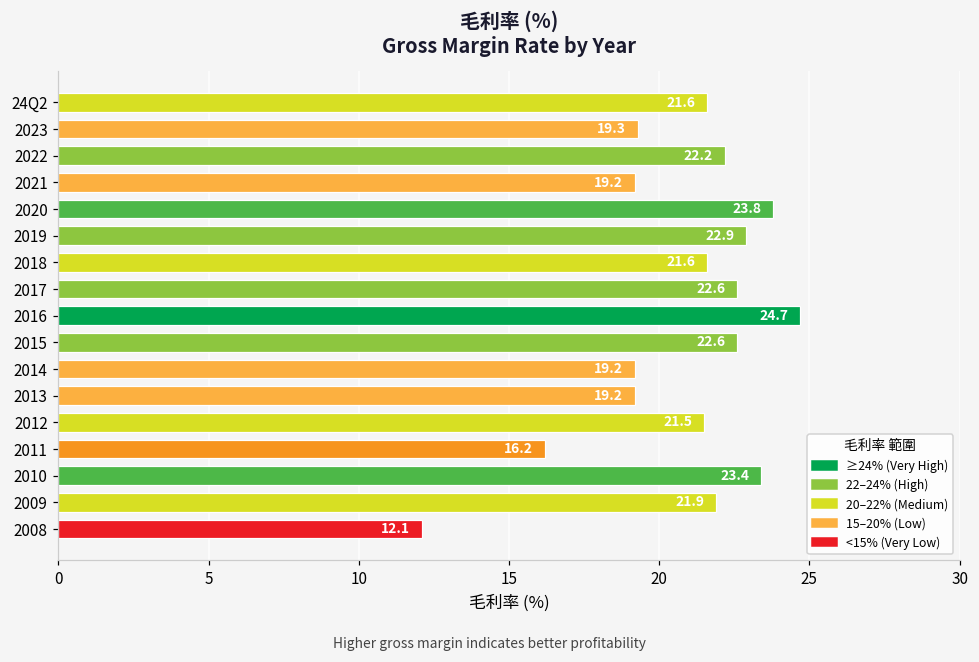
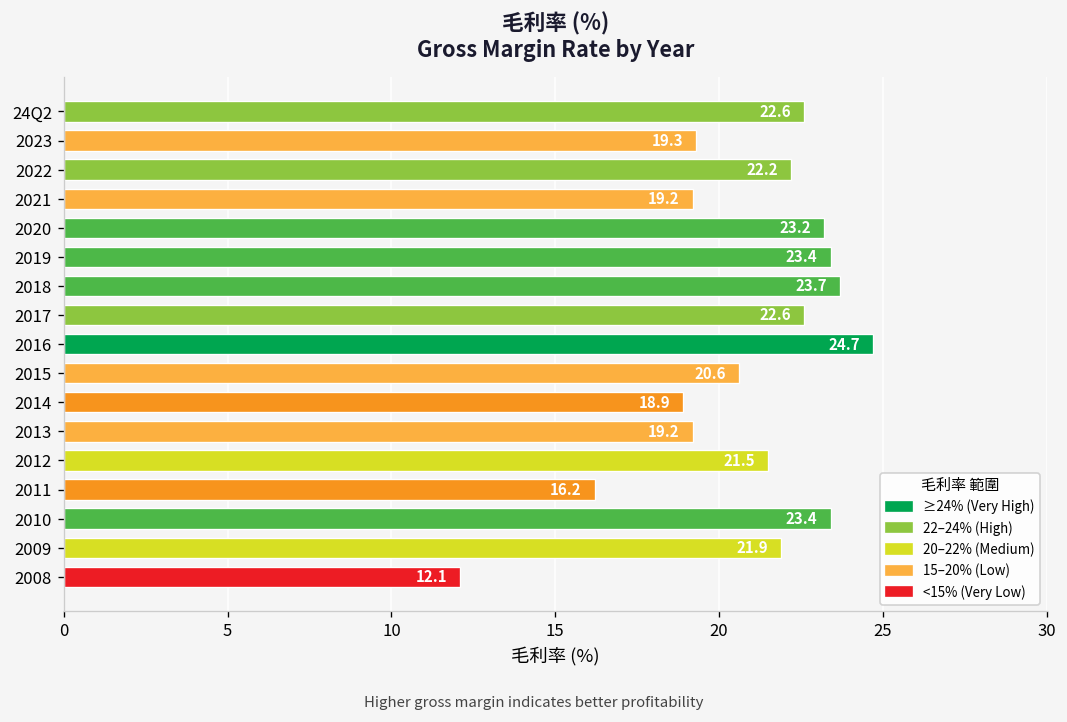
24Q2: 21.6 -> 22.6
2020: 23.8 -> 23.2
2019: 22.9 -> 23.4
2018: 21.6 -> 23.7
2015: 22.6 -> 20.6
2014: 19.2 -> 18.9
